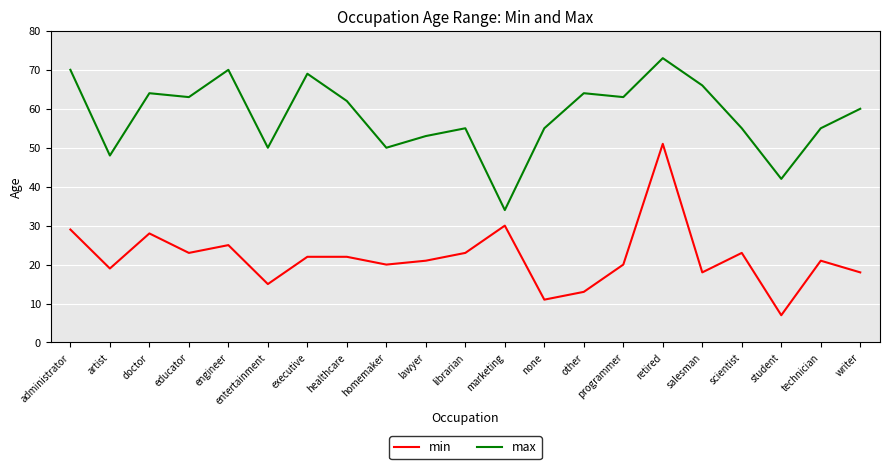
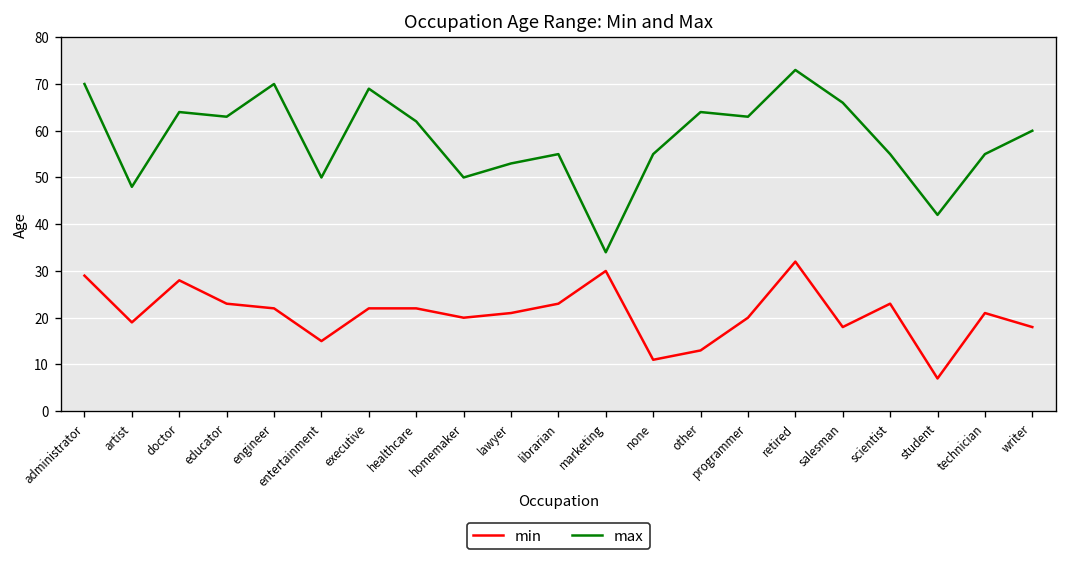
min, engineer: 25 -> 22
min, retired: 51 -> 32
